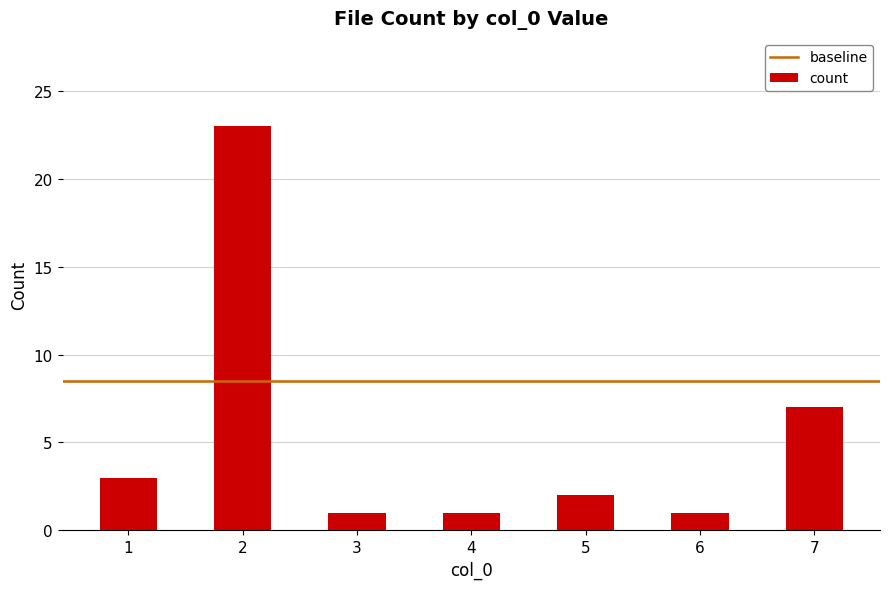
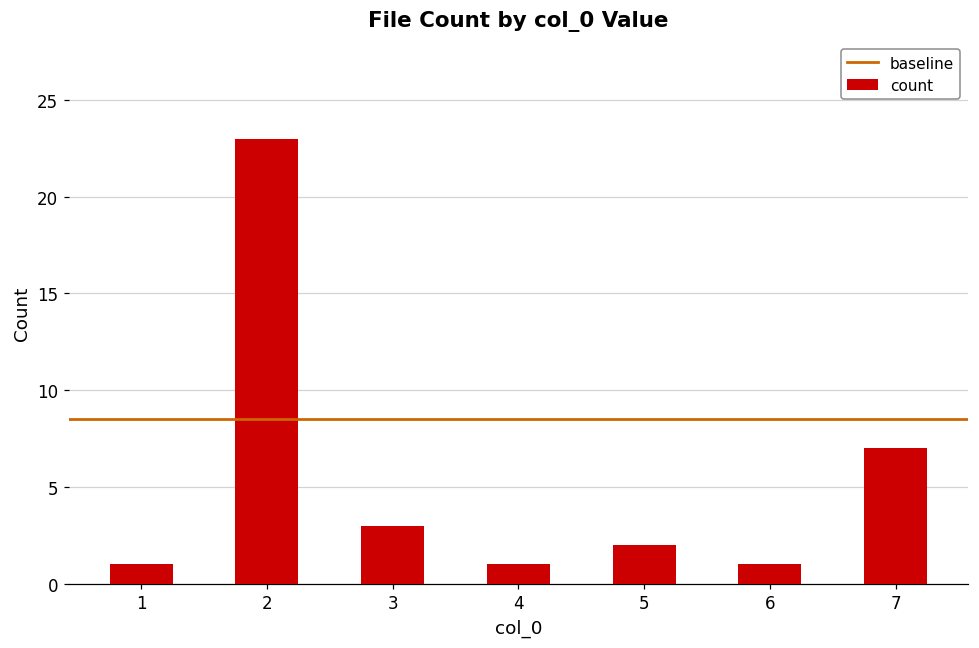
1: 3 -> 1
3: 1 -> 3
